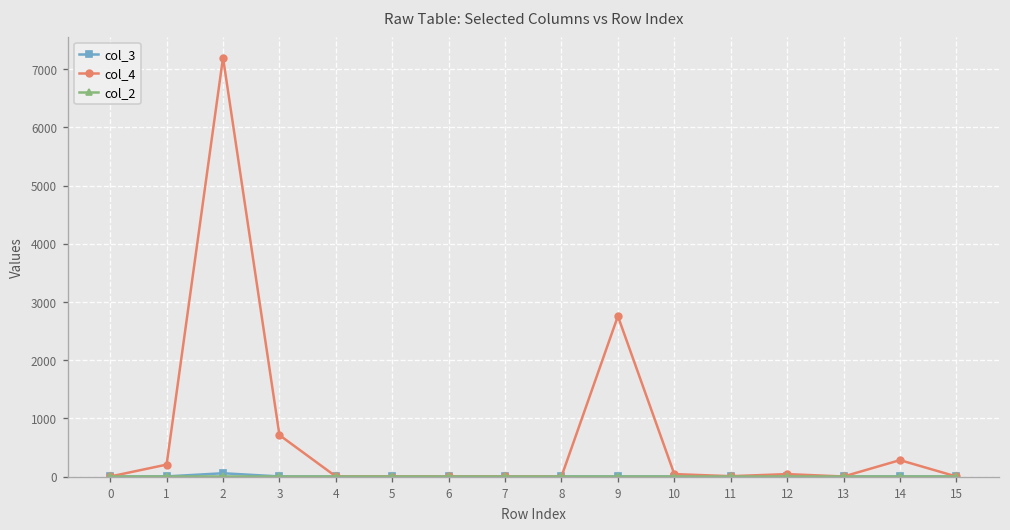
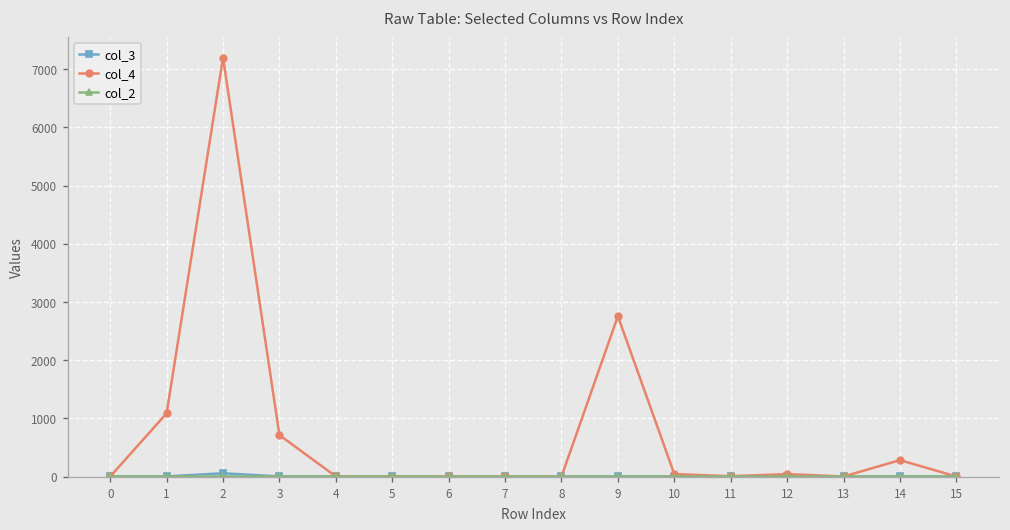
col_4, 1: 200 -> 1100
